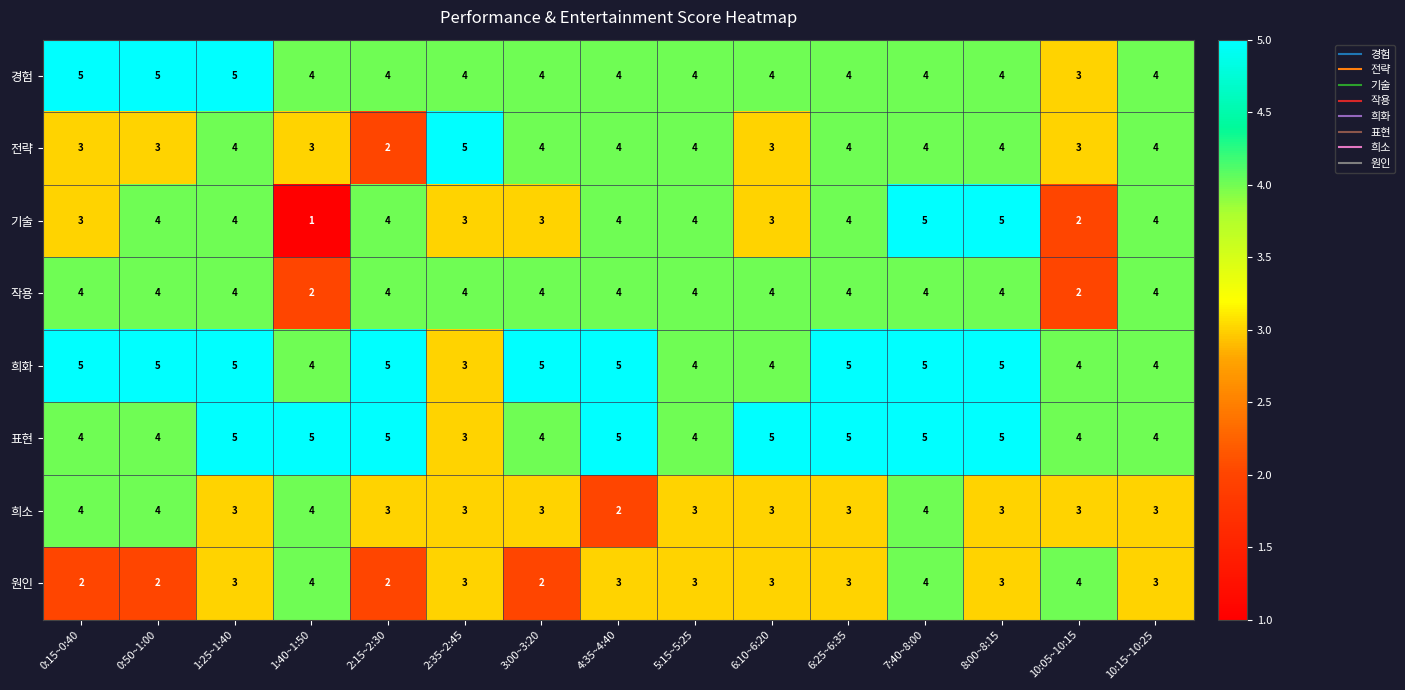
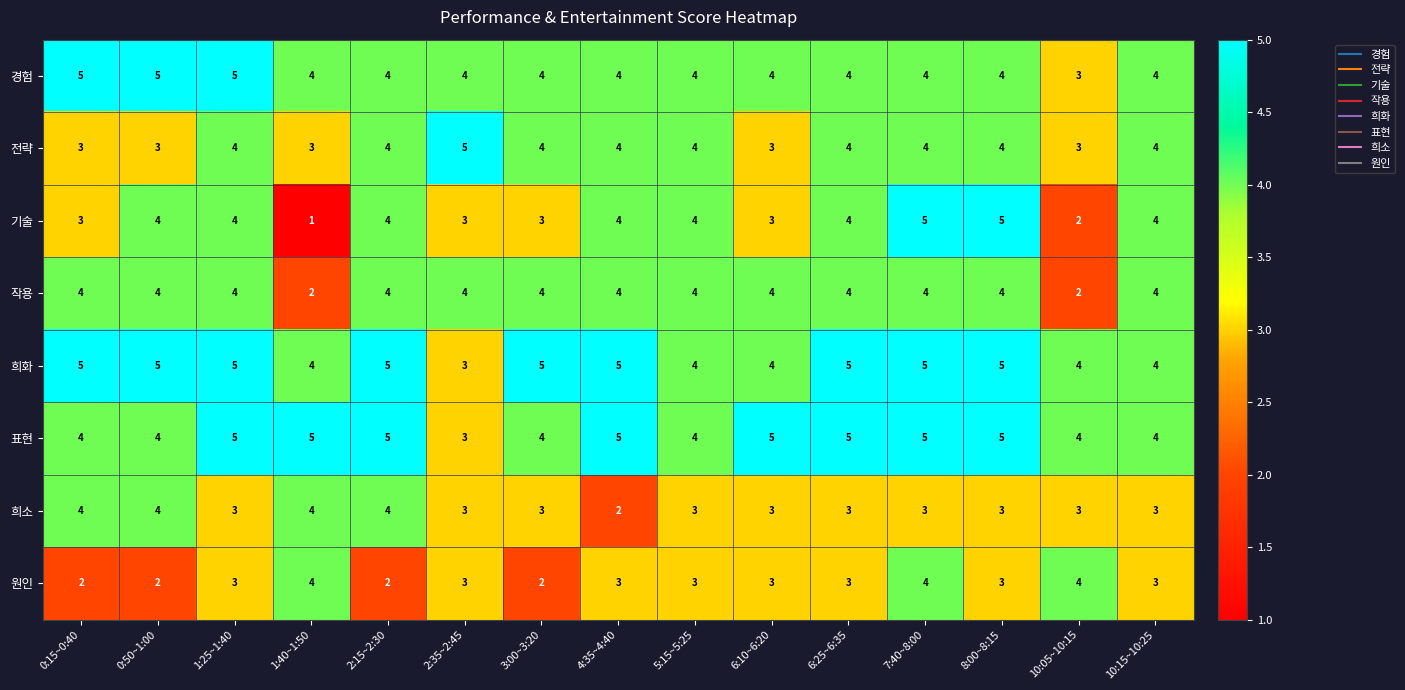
전략, 2:15~2:30: 2 -> 4
희소, 2:15~2:30: 3 -> 4
희소, 7:40~8:00: 4 -> 3
